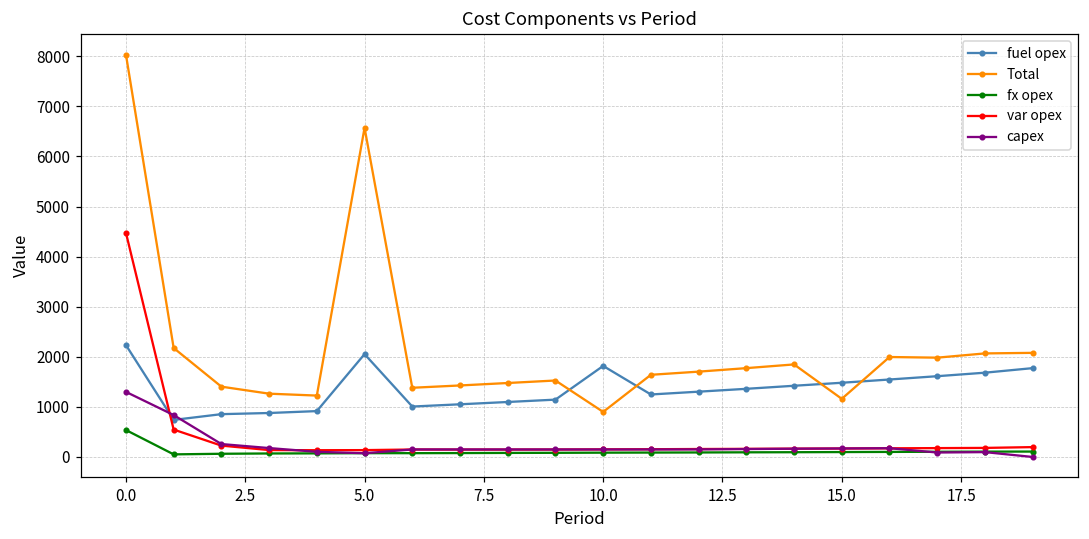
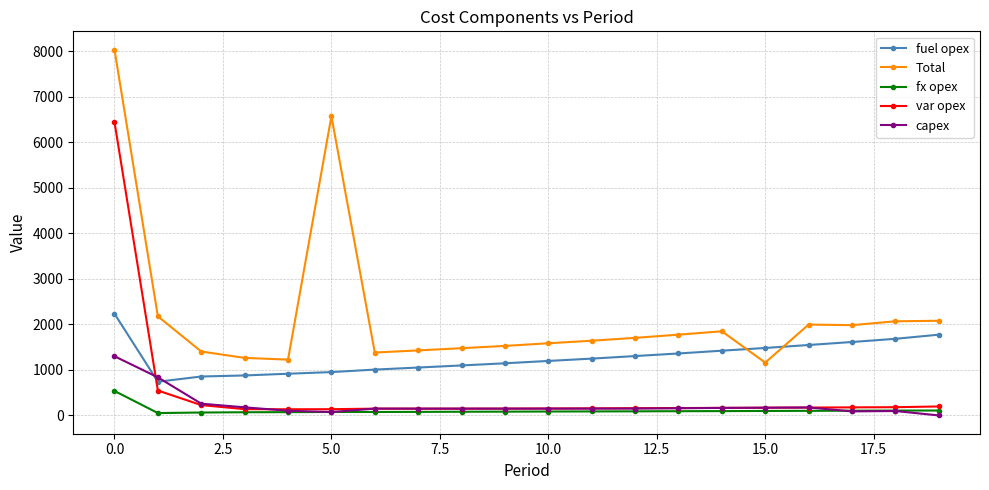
var opex, 0.0: 4500 -> 6400
fuel opex, 5.0: 2100 -> 1000
fuel opex, 10.0: 1800 -> 1200
Total, 10.0: 900 -> 1600
